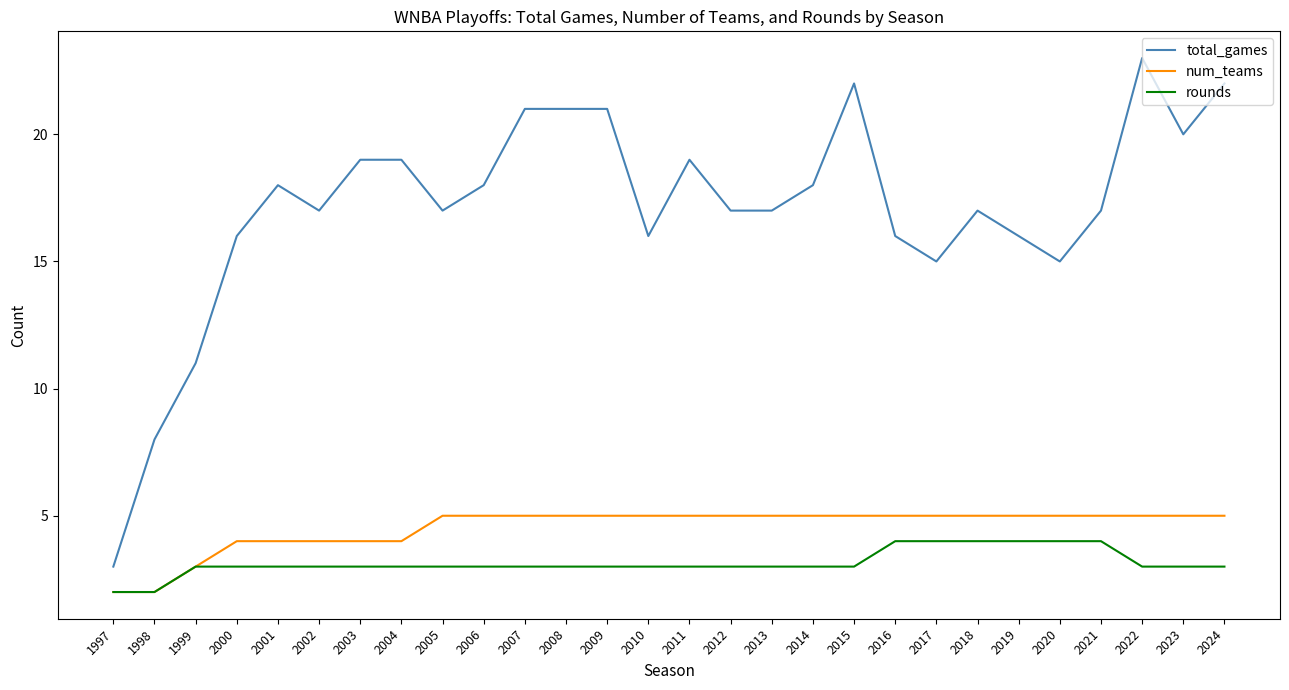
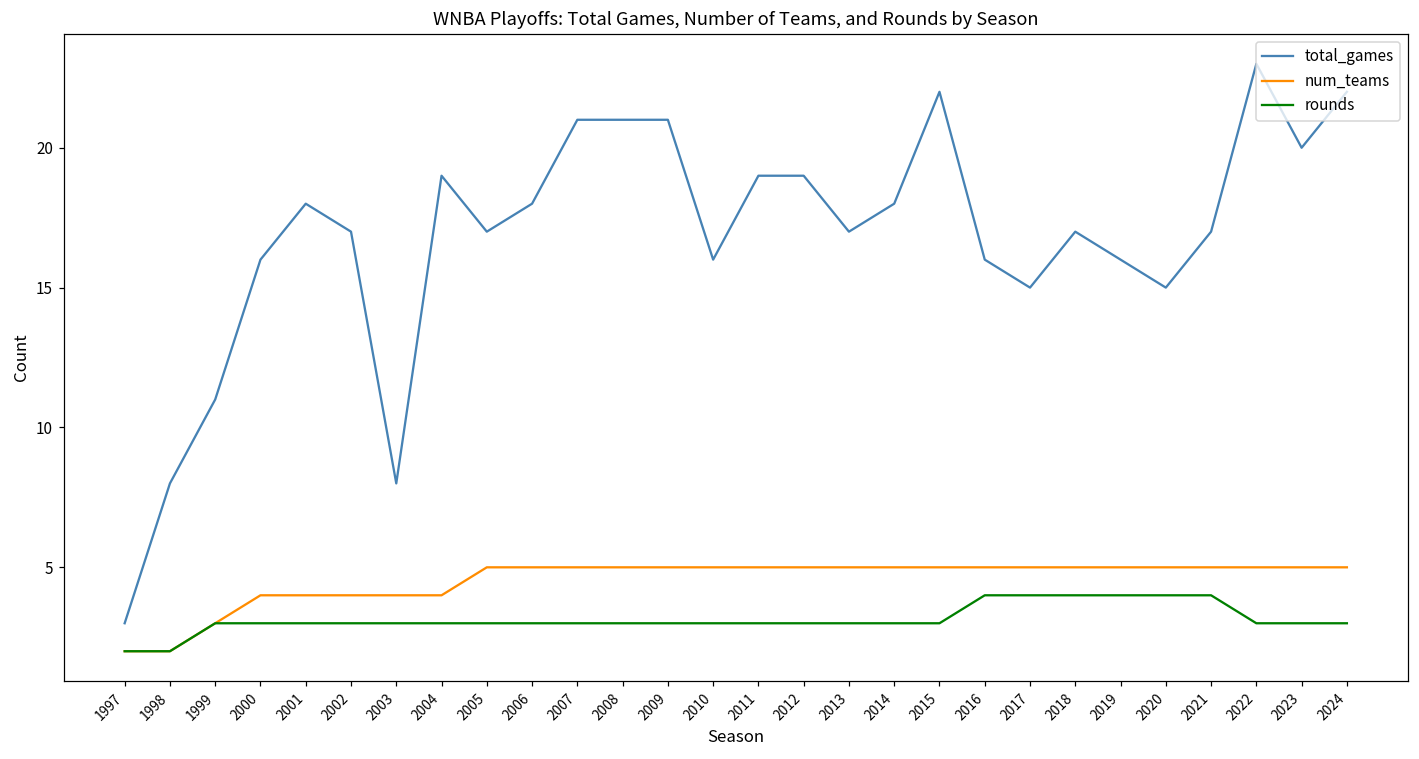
total_games, 2003: 19 -> 8
total_games, 2012: 17 -> 19
